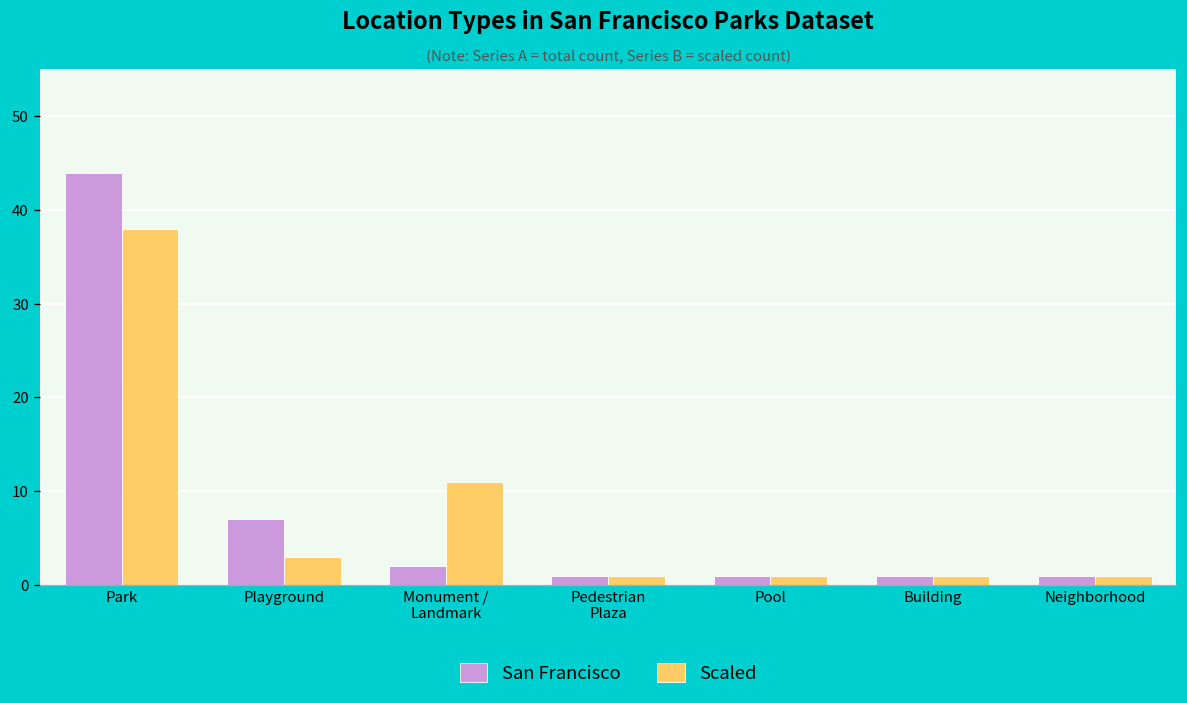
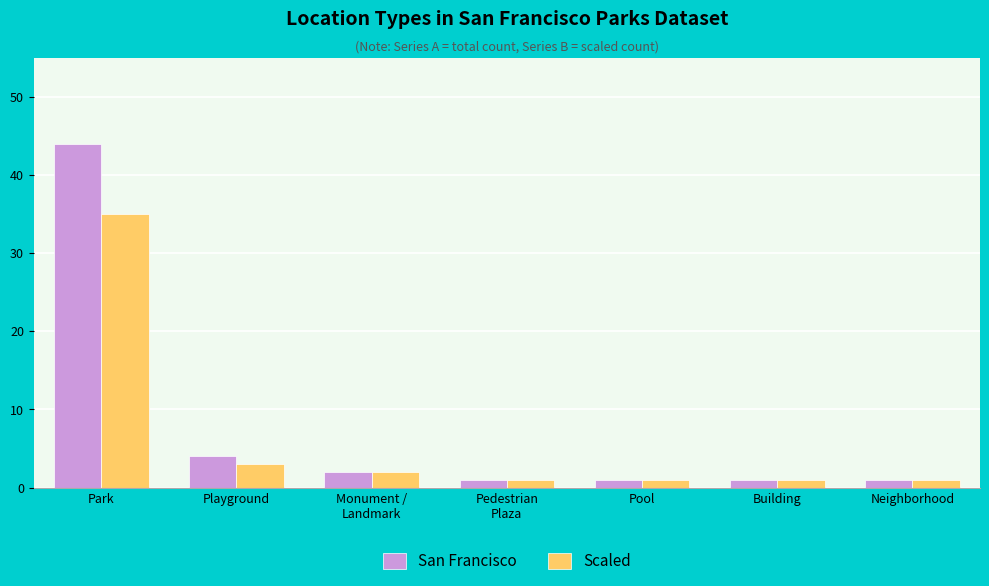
Scaled, Park: 38 -> 35
San Francisco, Playground: 7 -> 4
Scaled, Monument / Landmark: 11 -> 2
